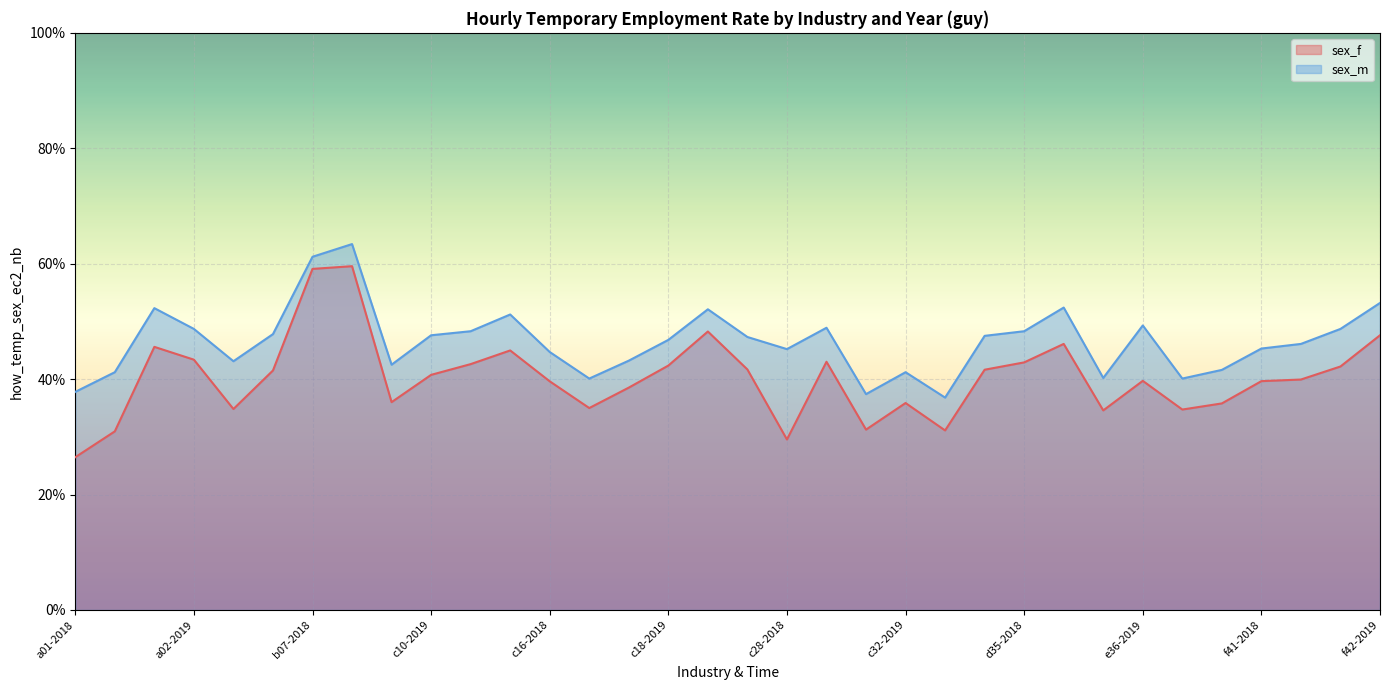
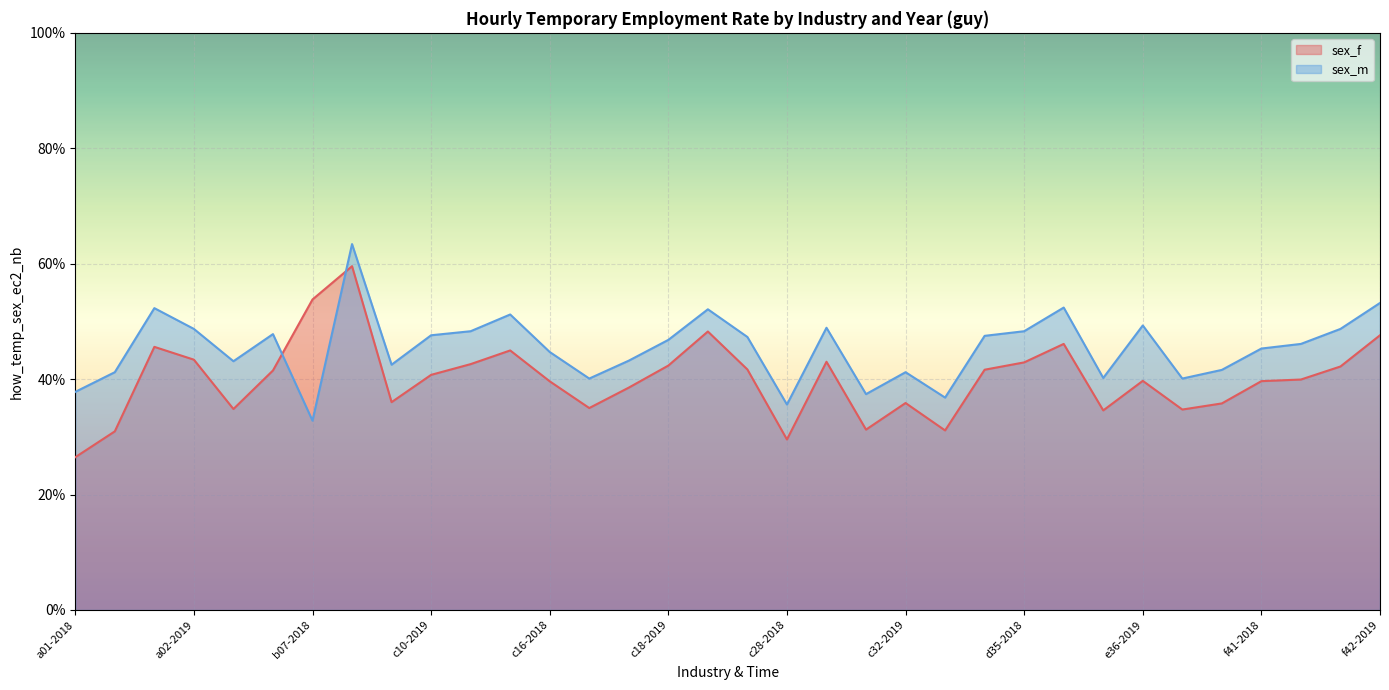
sex_f, b07-2018: 59% -> 54%
sex_m, b07-2018: 61% -> 33%
sex_m, c28-2018: 45% -> 36%
